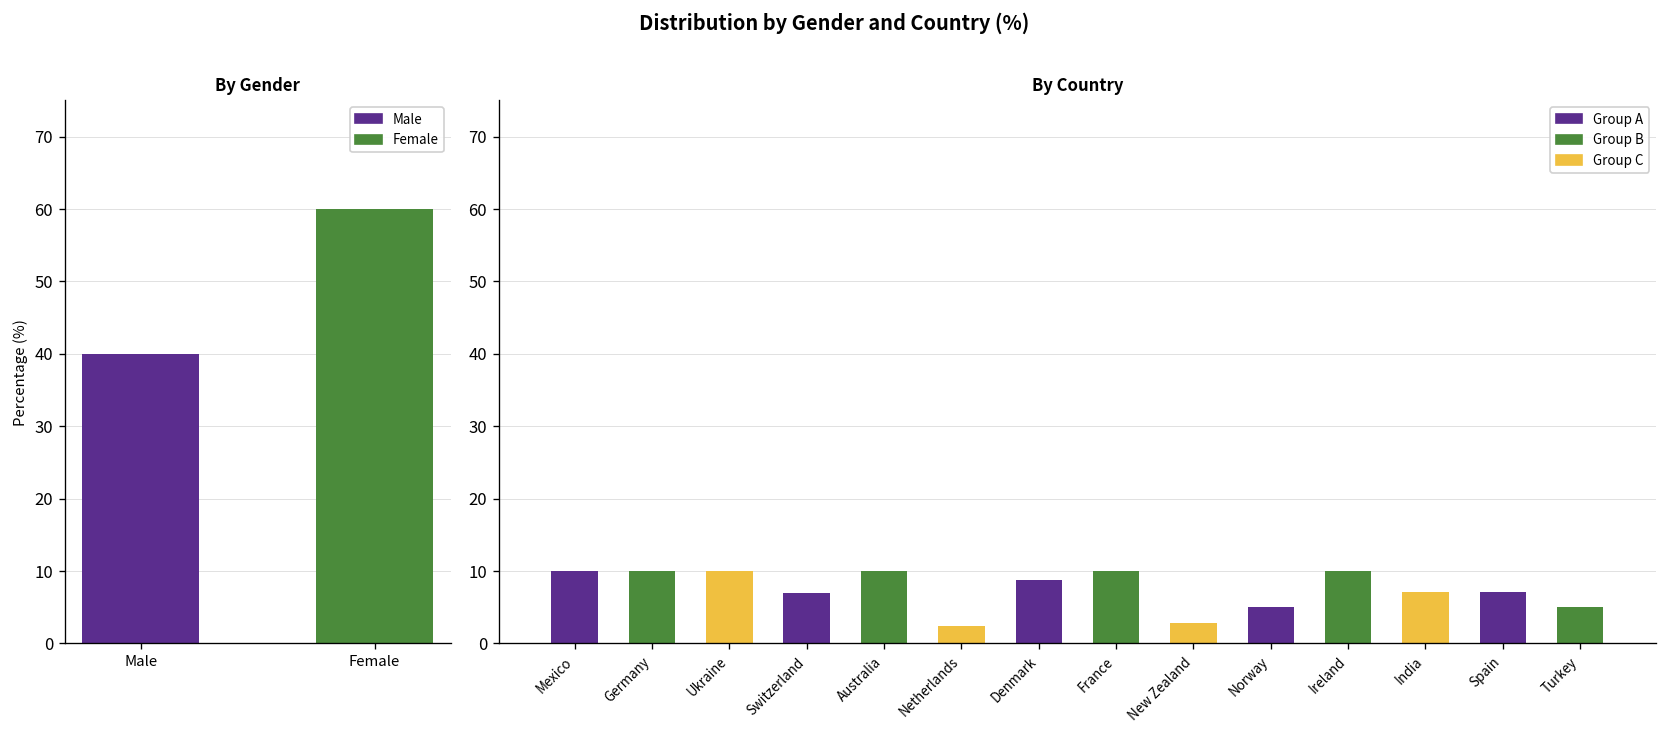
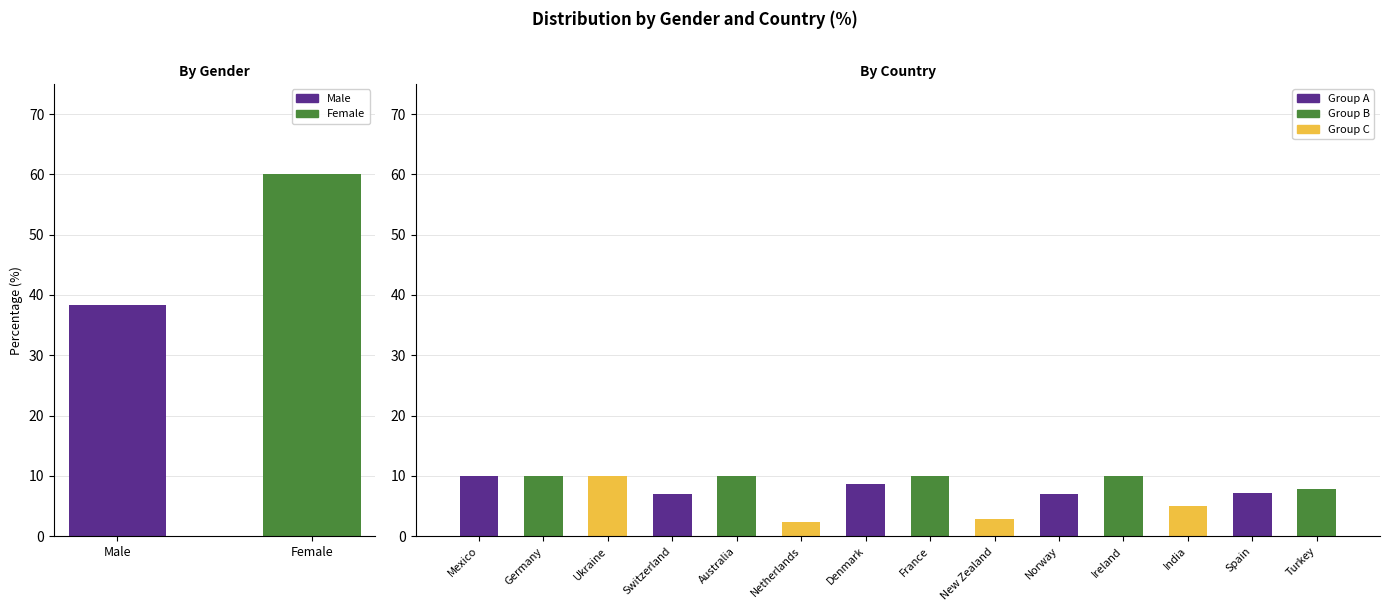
By Gender, Male: 40 -> 38
By Country, Norway: 5 -> 7
By Country, India: 7 -> 5
By Country, Turkey: 5 -> 8
